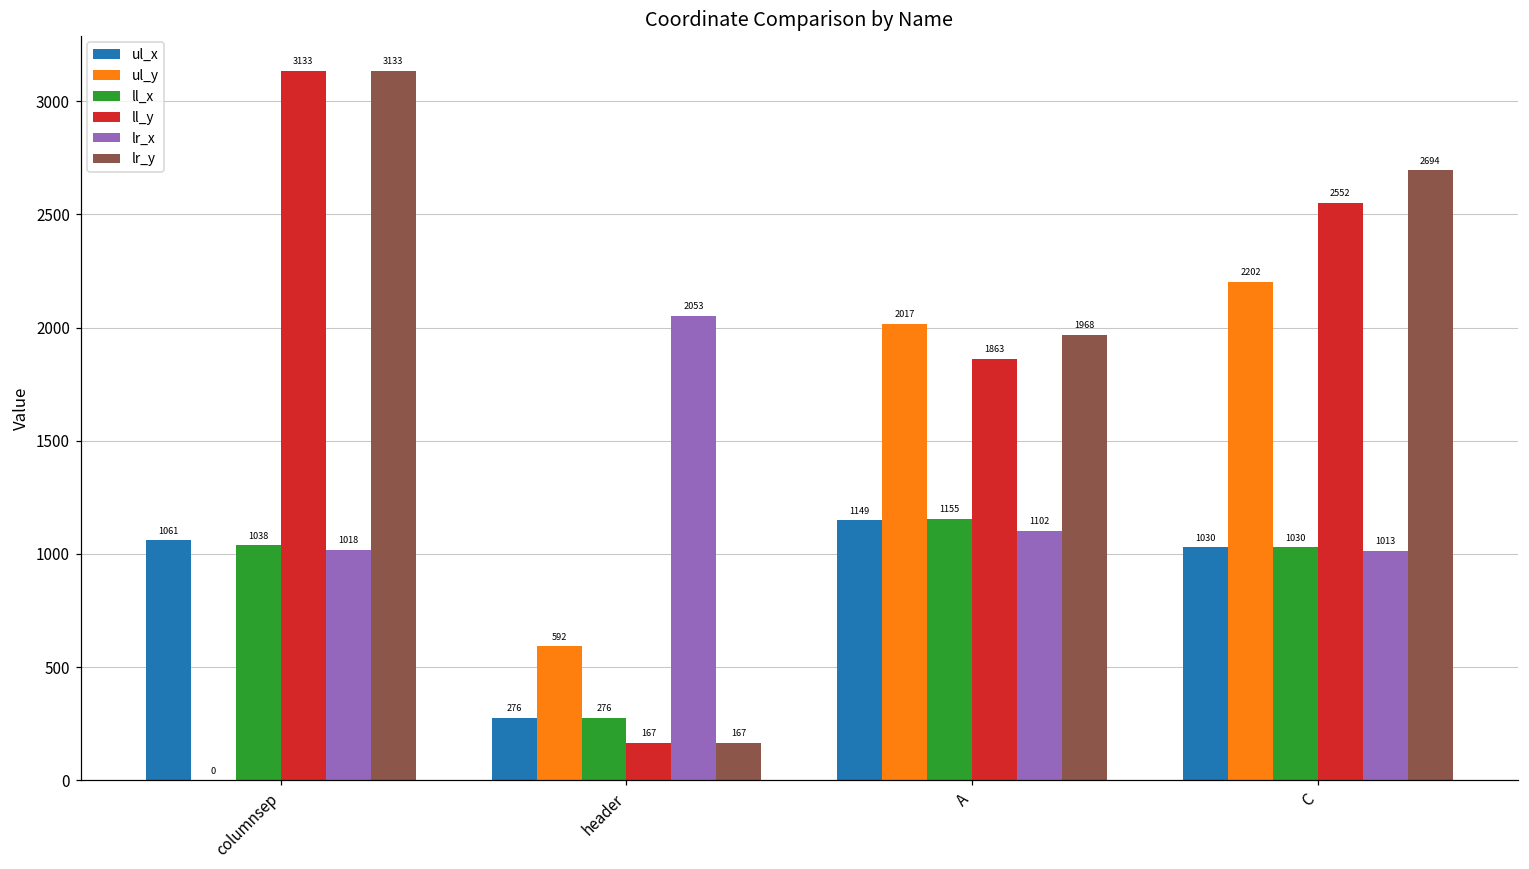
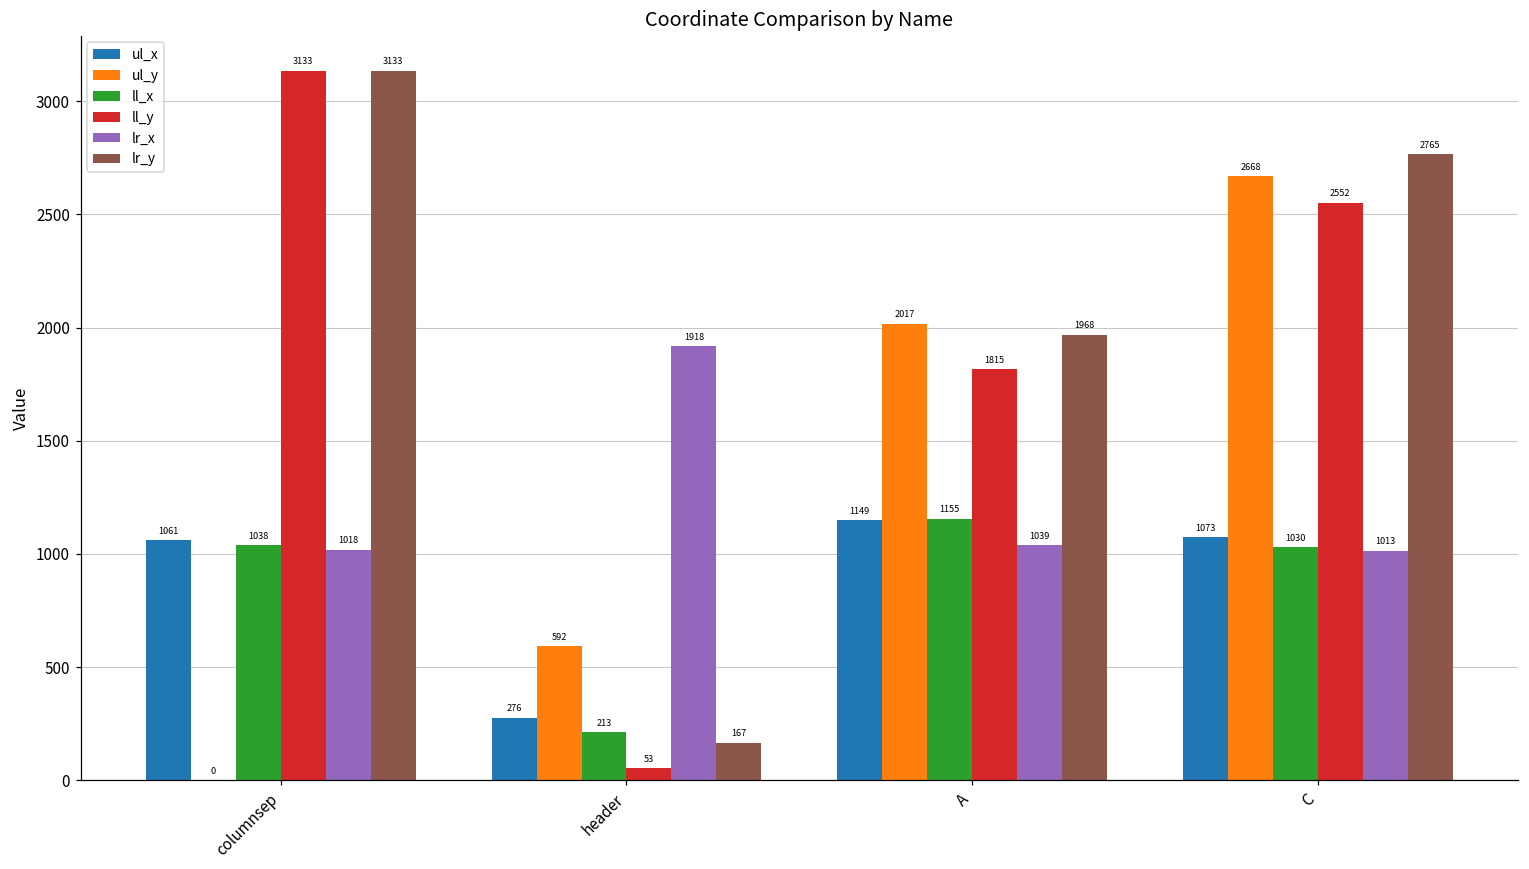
ll_x, header: 276 -> 213
ll_y, header: 167 -> 53
lr_x, header: 2053 -> 1918
ll_y, A: 1863 -> 1815
lr_x, A: 1102 -> 1039
ul_x, C: 1030 -> 1073
ul_y, C: 2202 -> 2668
lr_y, C: 2694 -> 2765
